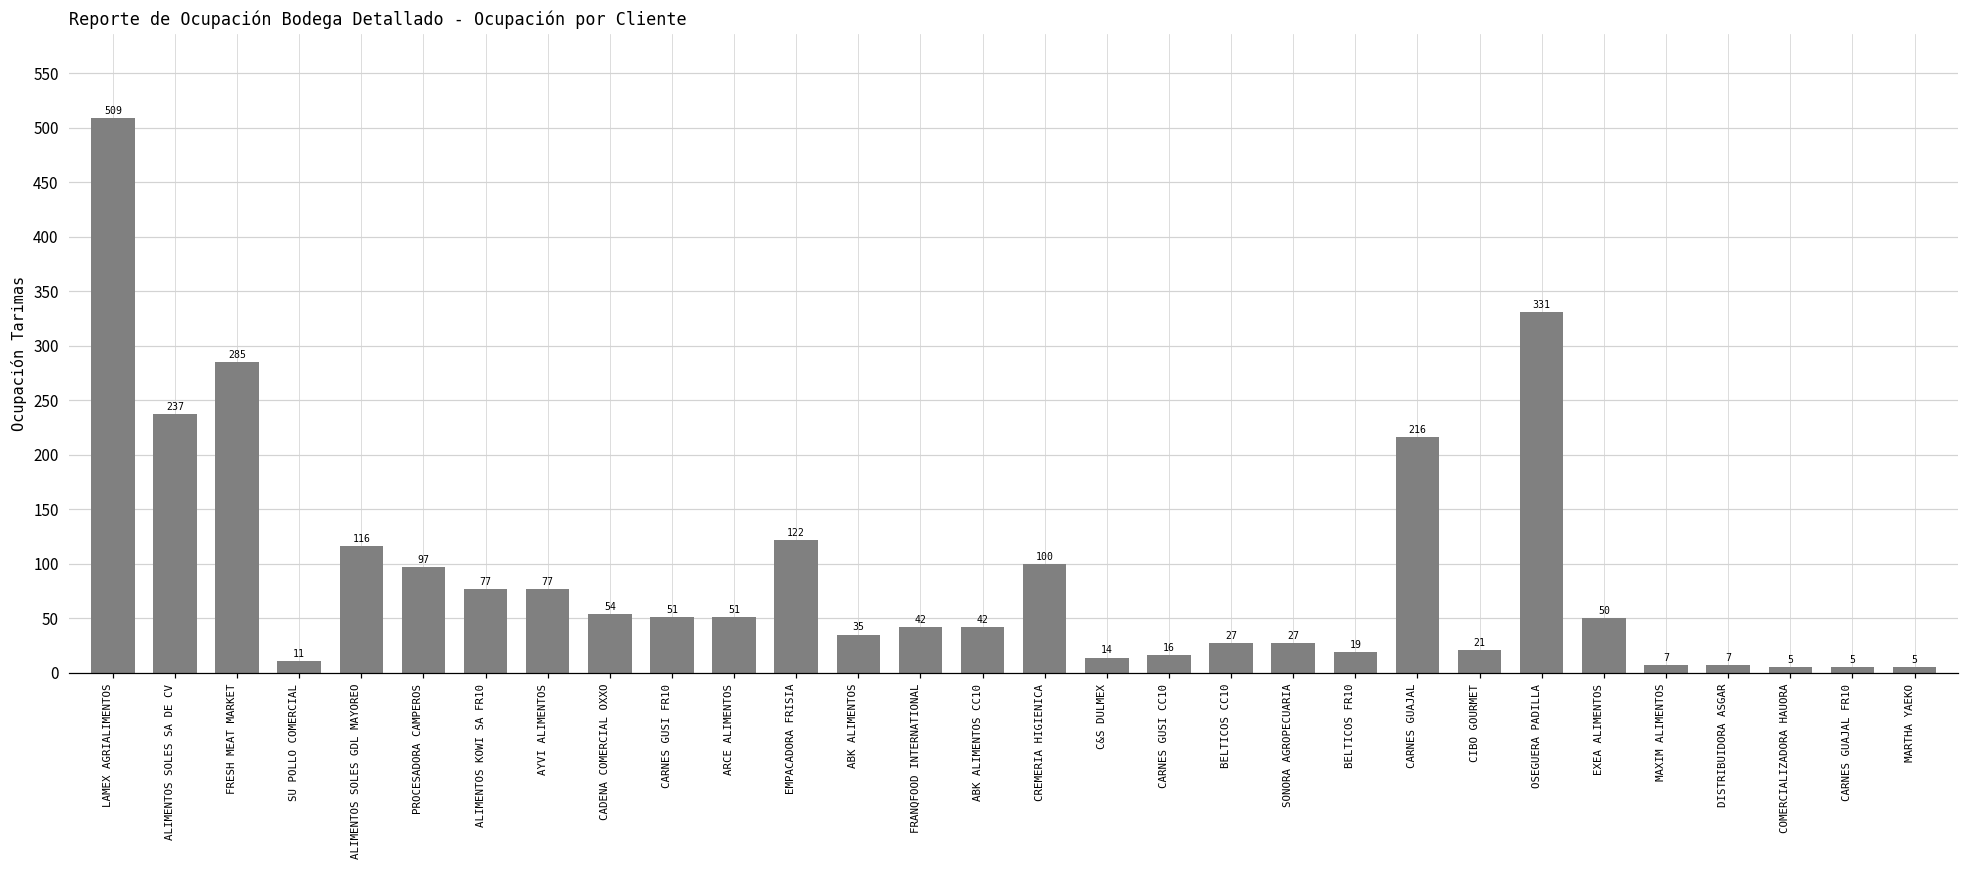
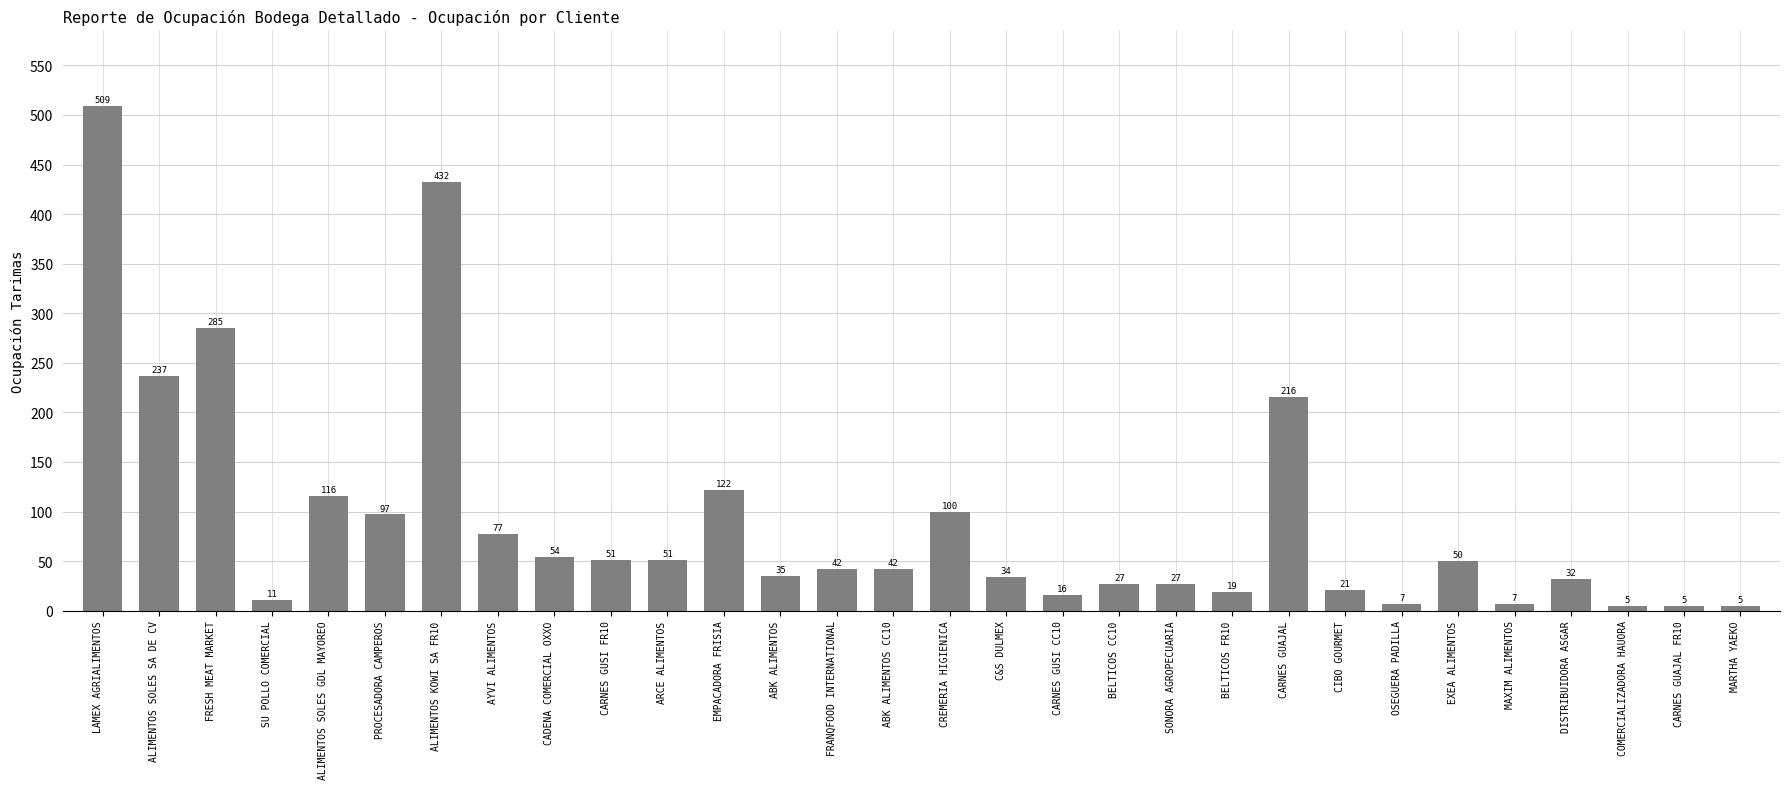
ALIMENTOS KOWI SA FR10: 77 -> 432
C&S DULMEX: 14 -> 34
OSEGUERA PADILLA: 331 -> 7
DISTRIBUIDORA ASGAR: 7 -> 32
